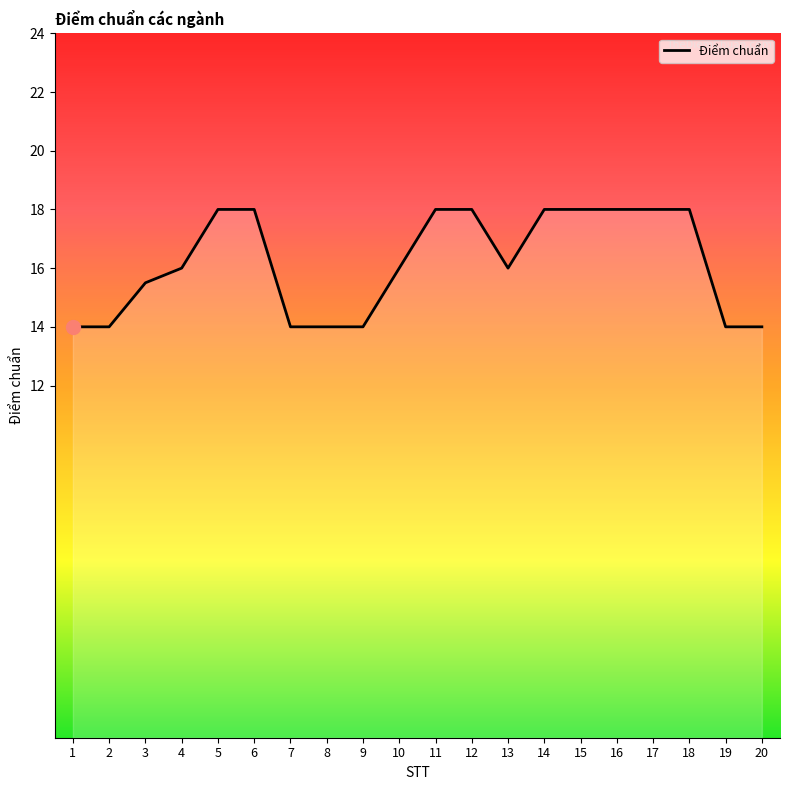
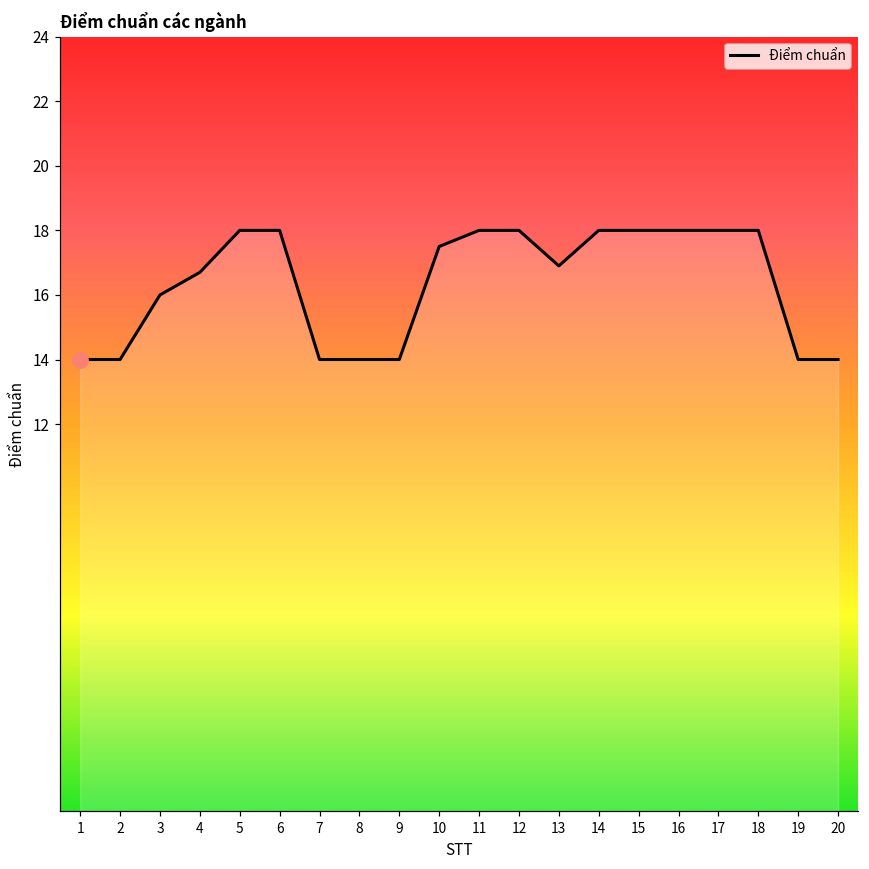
Điểm chuẩn, 3: 15.5 -> 16.0
Điểm chuẩn, 4: 16.0 -> 16.7
Điểm chuẩn, 10: 16.0 -> 17.5
Điểm chuẩn, 13: 16.0 -> 16.9
